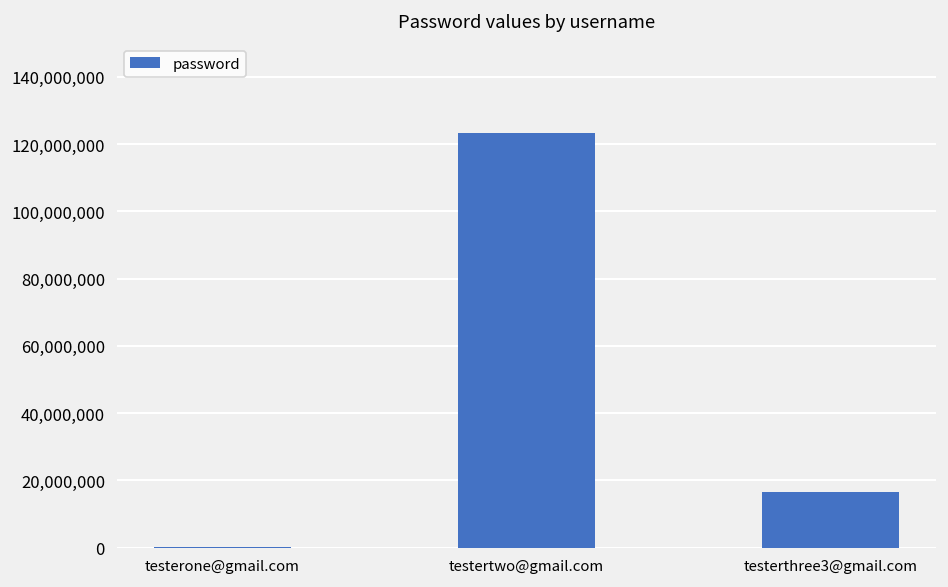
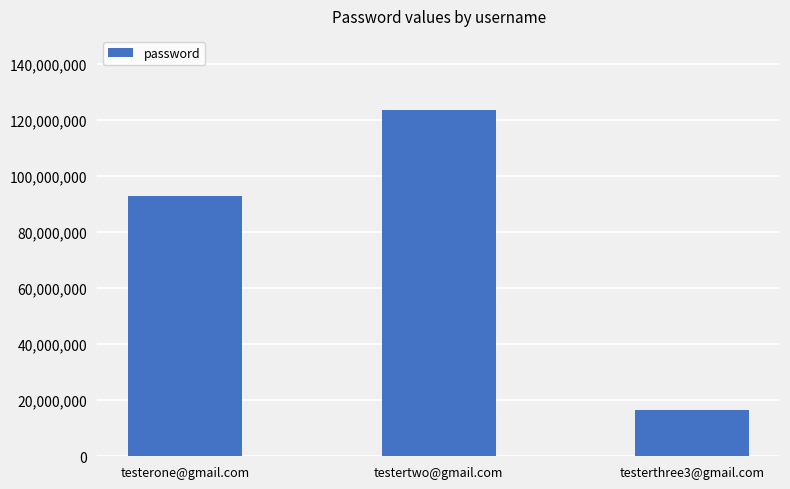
testerone@gmail.com: 0 -> 93,000,000
